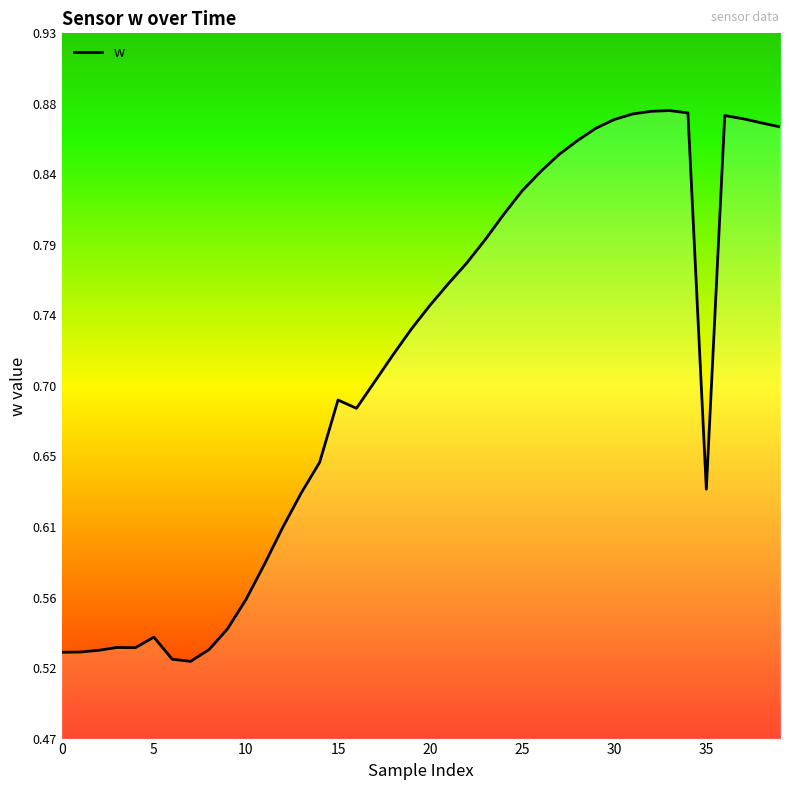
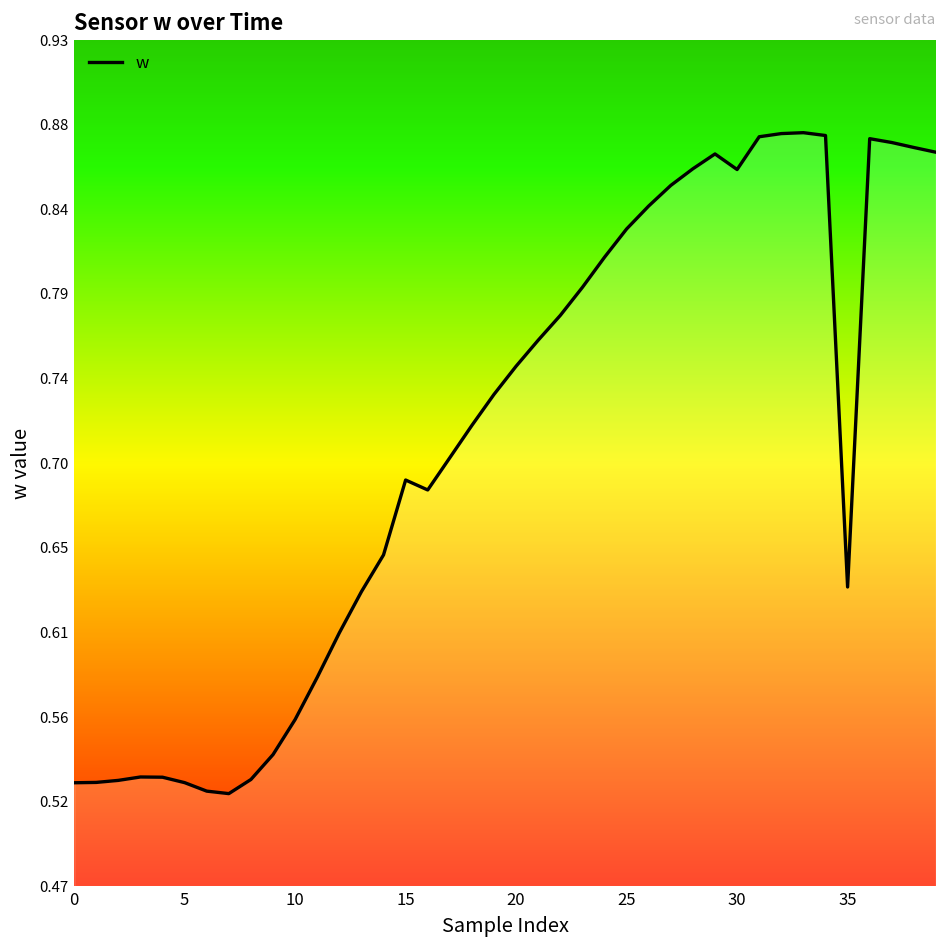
5: 0.536 -> 0.526
30: 0.871 -> 0.857
